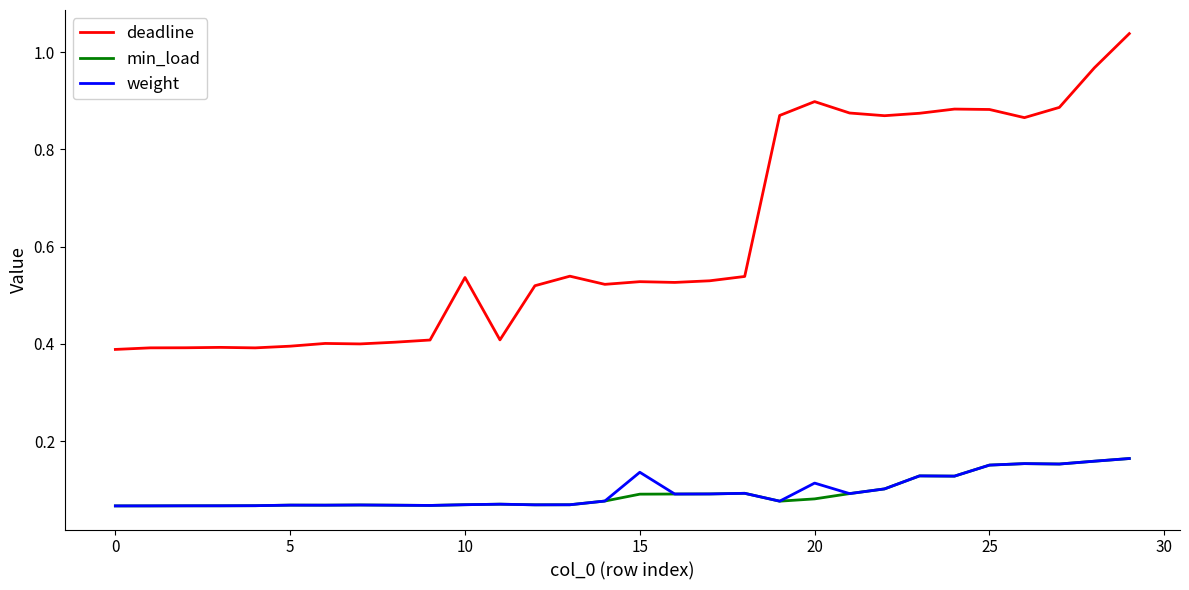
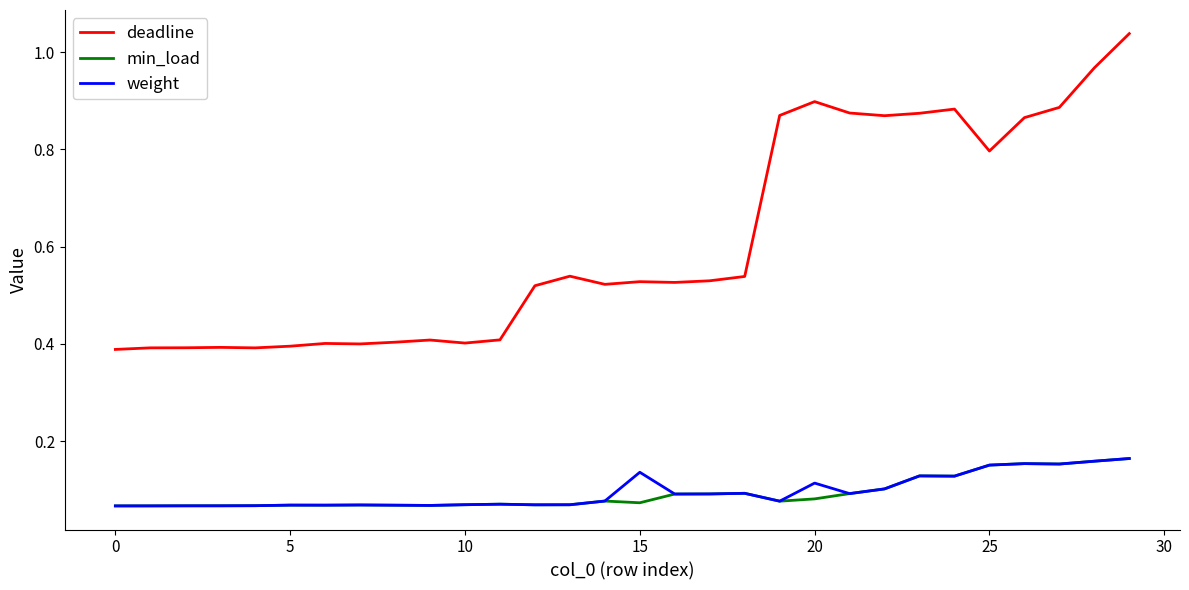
deadline, 10: 0.54 -> 0.40
min_load, 15: 0.09 -> 0.07
deadline, 25: 0.88 -> 0.80
